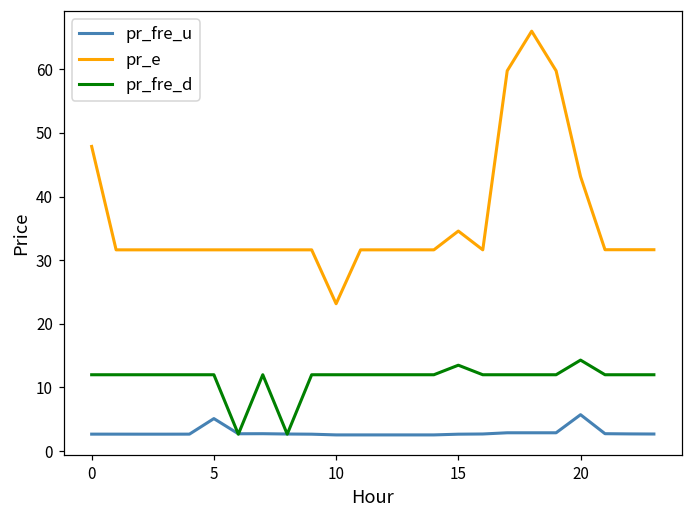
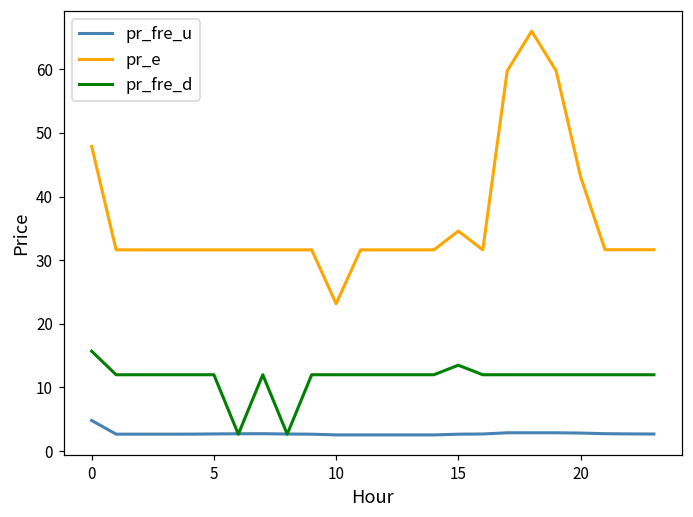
pr_fre_u, 0: 3 -> 5
pr_fre_d, 0: 12 -> 16
pr_fre_u, 5: 5 -> 3
pr_fre_u, 20: 6 -> 3
pr_fre_d, 20: 14 -> 12
